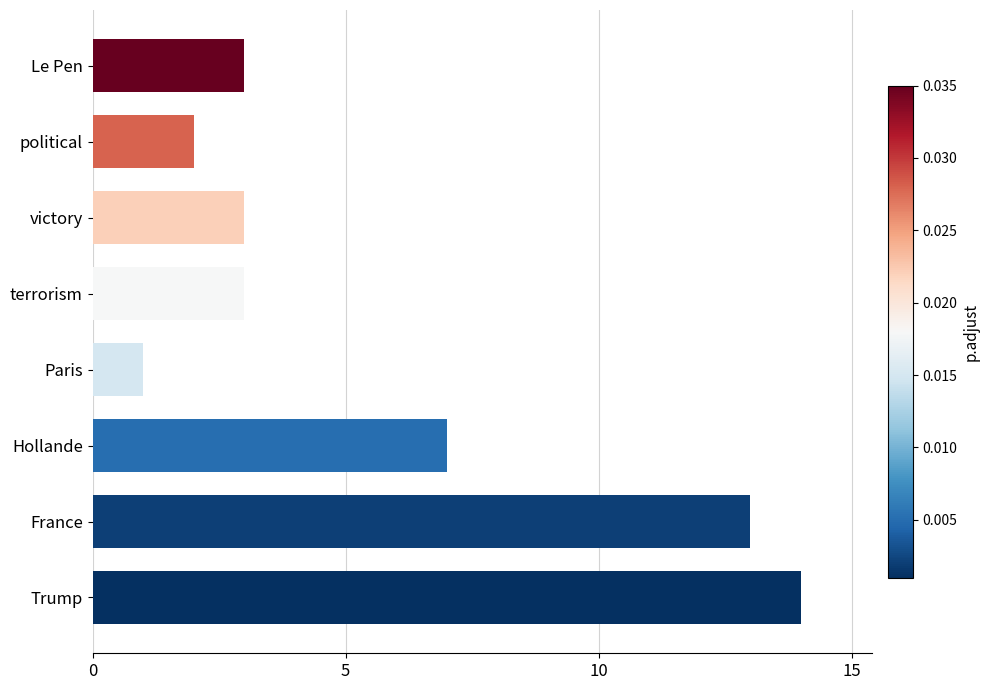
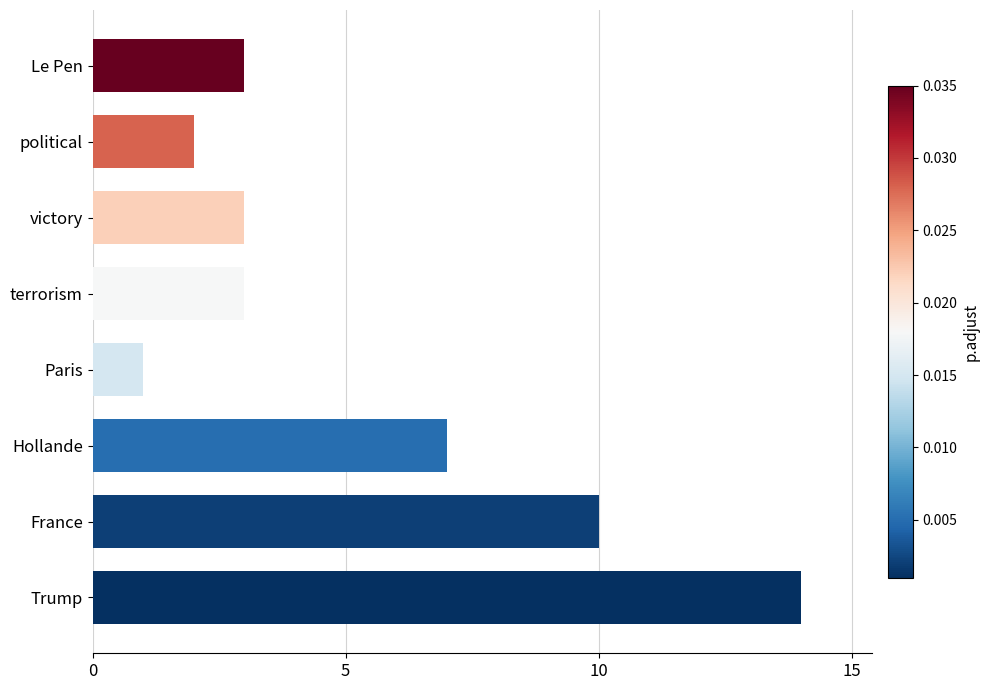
France: 13 -> 10
